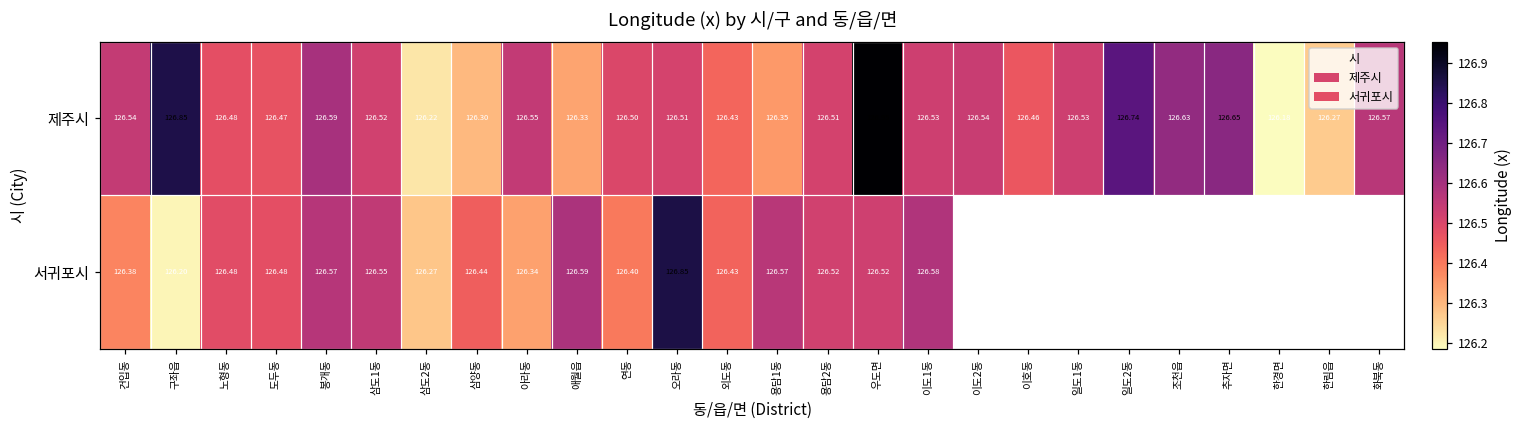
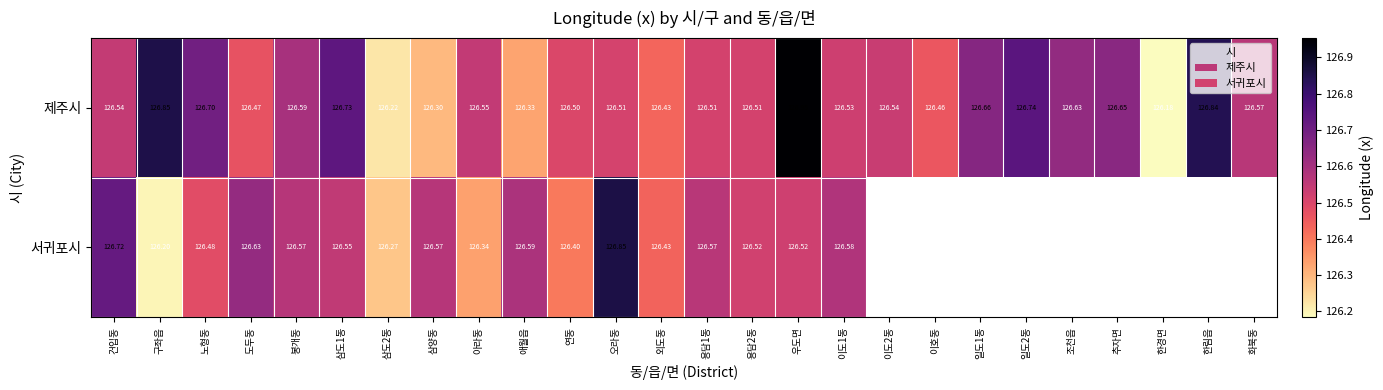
제주시, 노형동: 126.48 -> 126.70
제주시, 삼도1동: 126.52 -> 126.73
제주시, 용담1동: 126.35 -> 126.51
제주시, 일도1동: 126.53 -> 126.66
제주시, 한림읍: 126.27 -> 126.84
서귀포시, 건입동: 126.38 -> 126.72
서귀포시, 도두동: 126.48 -> 126.63
서귀포시, 삼양동: 126.44 -> 126.57
